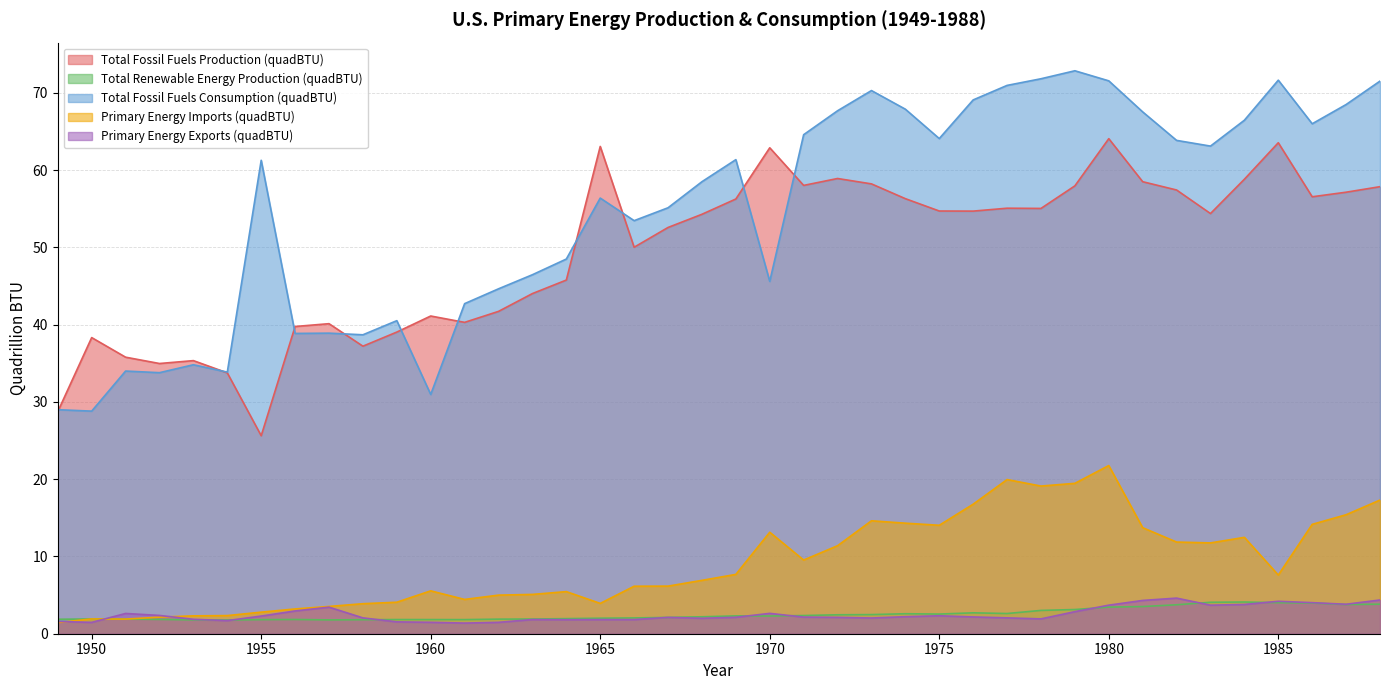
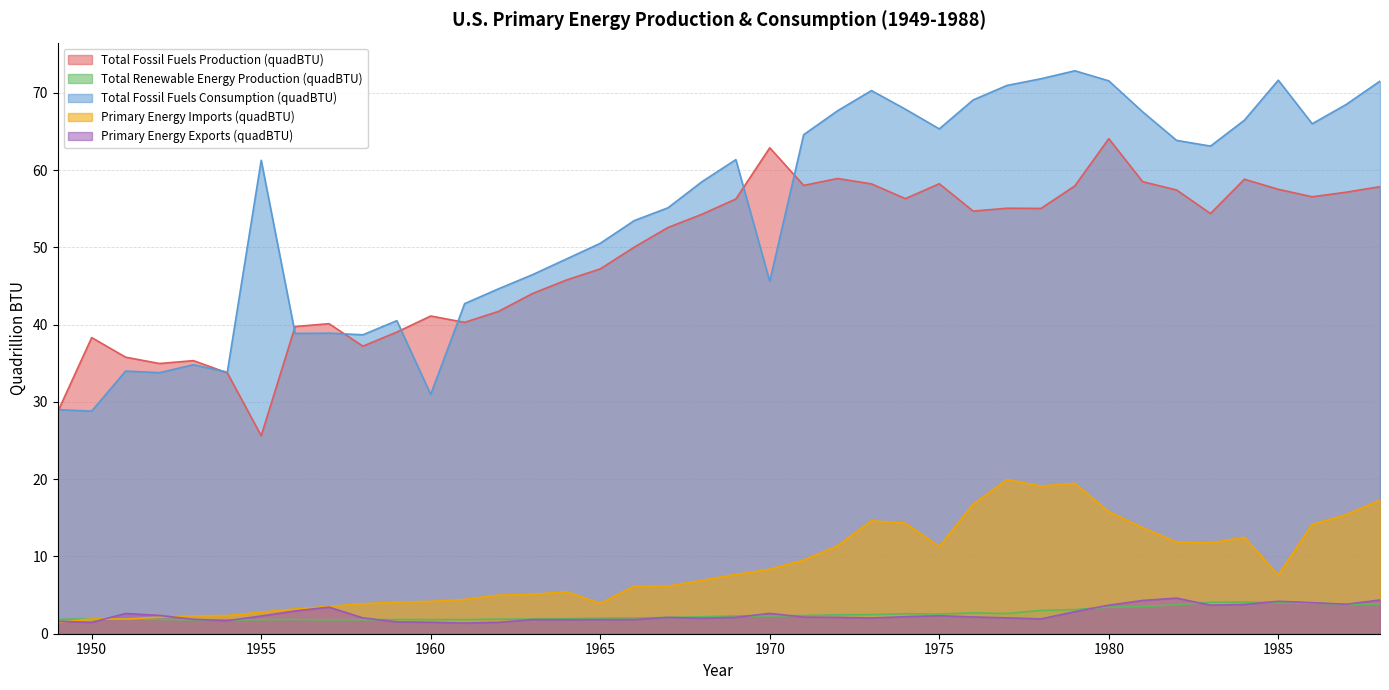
Primary Energy Imports (quadBTU), 1960: 6 -> 4
Total Fossil Fuels Production (quadBTU), 1965: 63 -> 47
Total Fossil Fuels Consumption (quadBTU), 1965: 56 -> 51
Primary Energy Imports (quadBTU), 1970: 13 -> 8
Total Fossil Fuels Production (quadBTU), 1975: 55 -> 58
Total Fossil Fuels Consumption (quadBTU), 1975: 64 -> 65
Primary Energy Imports (quadBTU), 1975: 14 -> 11
Primary Energy Imports (quadBTU), 1980: 22 -> 16
Total Fossil Fuels Production (quadBTU), 1985: 64 -> 58
